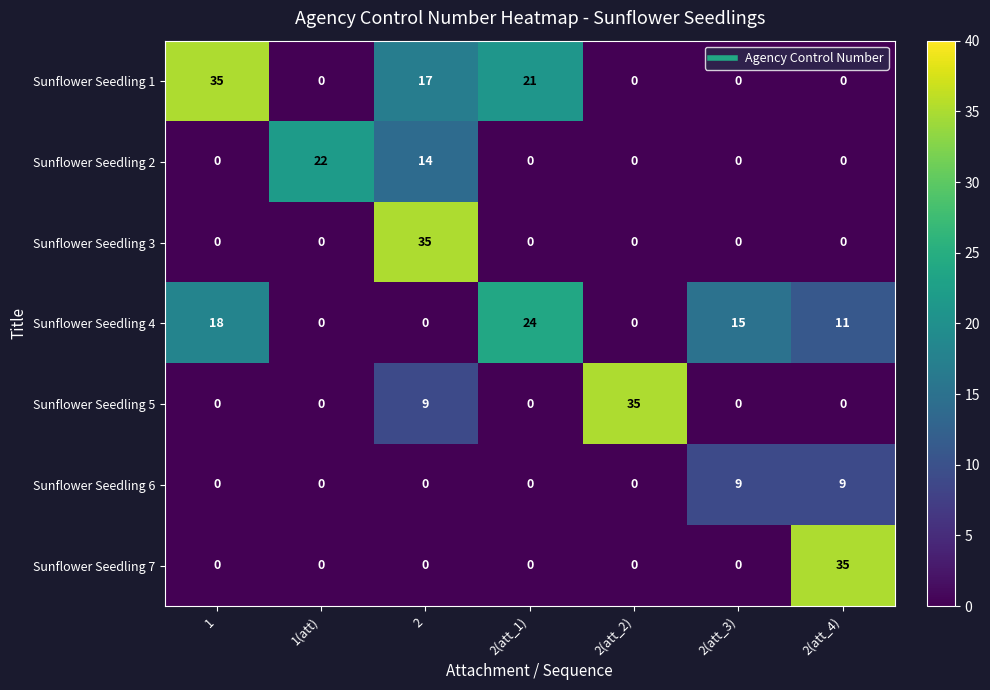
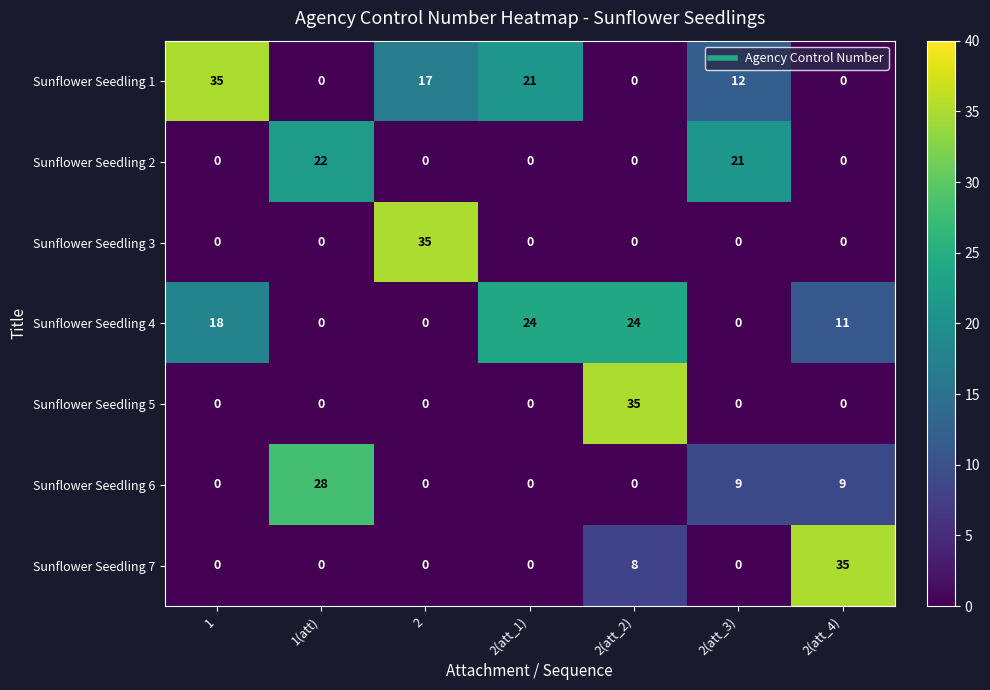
Sunflower Seedling 1, 2(att_3): 0 -> 12
Sunflower Seedling 2, 2: 14 -> 0
Sunflower Seedling 2, 2(att_3): 0 -> 21
Sunflower Seedling 4, 2(att_2): 0 -> 24
Sunflower Seedling 4, 2(att_3): 15 -> 0
Sunflower Seedling 5, 2: 9 -> 0
Sunflower Seedling 6, 1(att): 0 -> 28
Sunflower Seedling 7, 2(att_2): 0 -> 8
